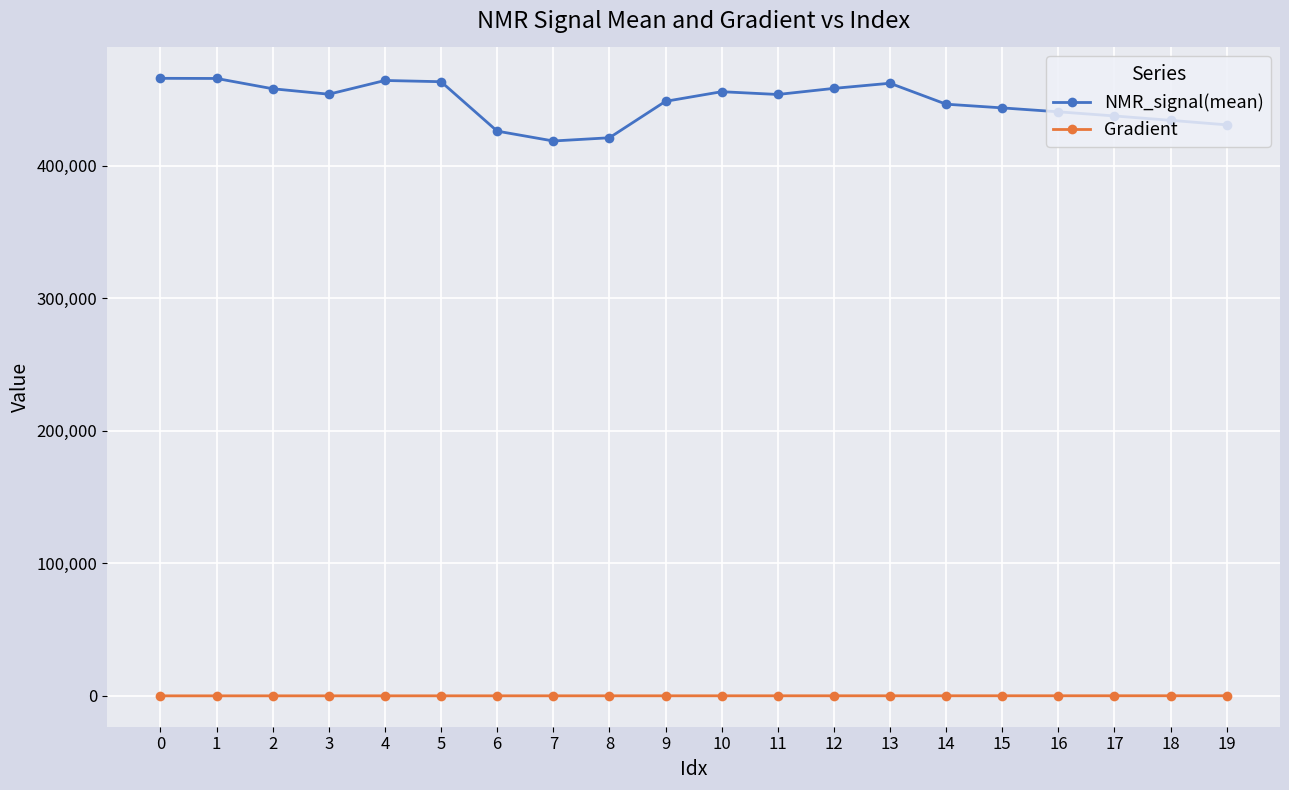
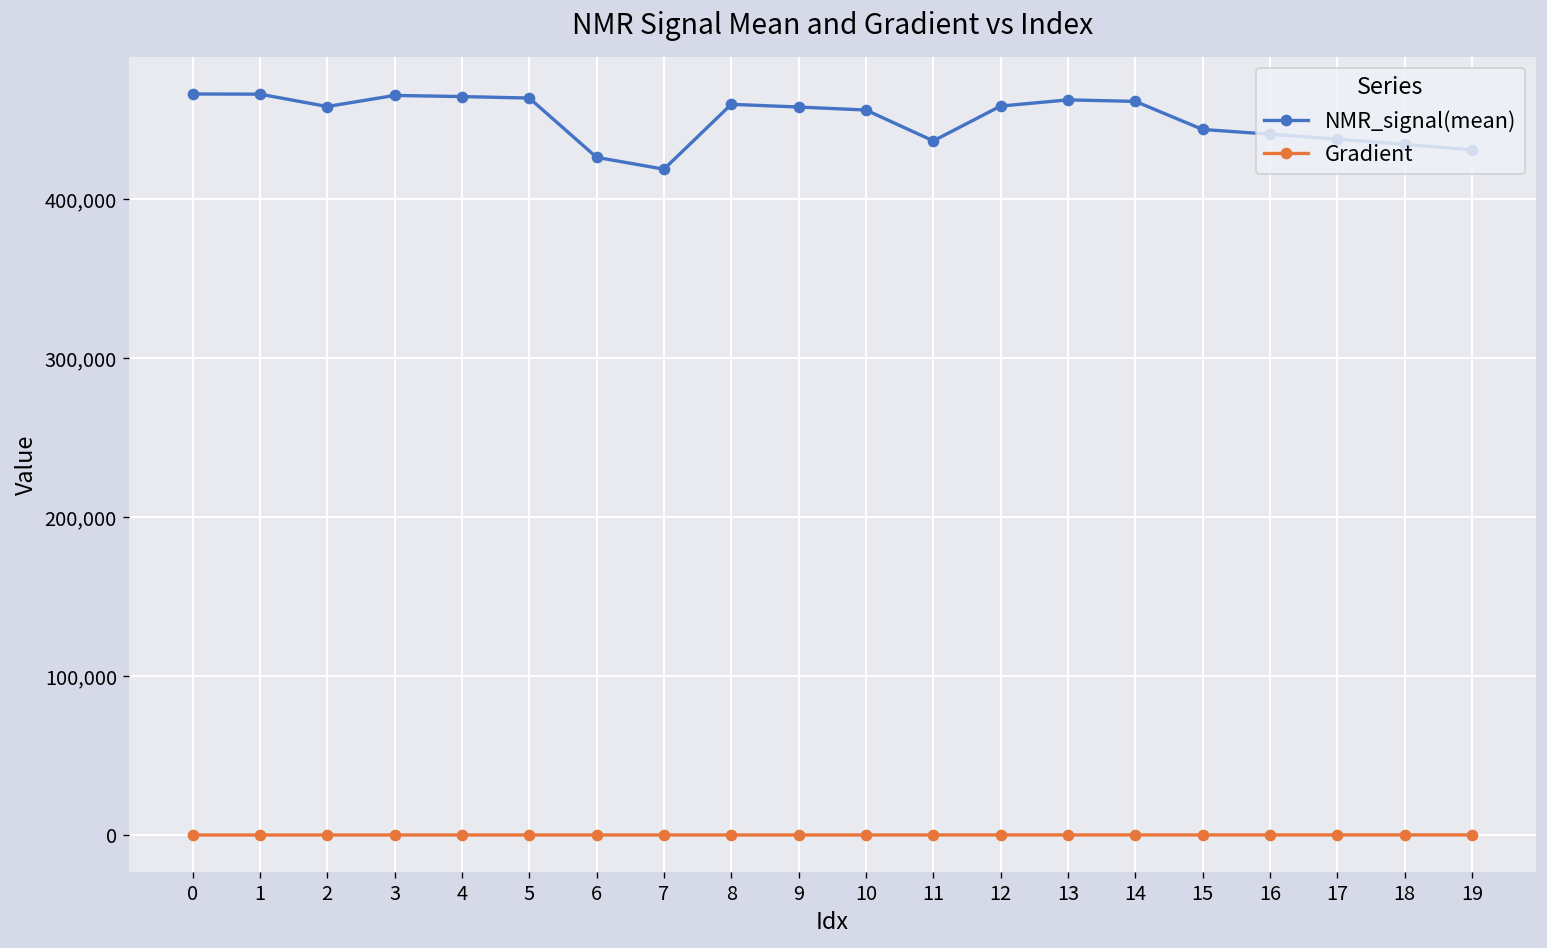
NMR_signal(mean), 3: 454,000 -> 465,000
NMR_signal(mean), 8: 421,000 -> 460,000
NMR_signal(mean), 9: 449,000 -> 458,000
NMR_signal(mean), 11: 454,000 -> 437,000
NMR_signal(mean), 14: 447,000 -> 461,000
